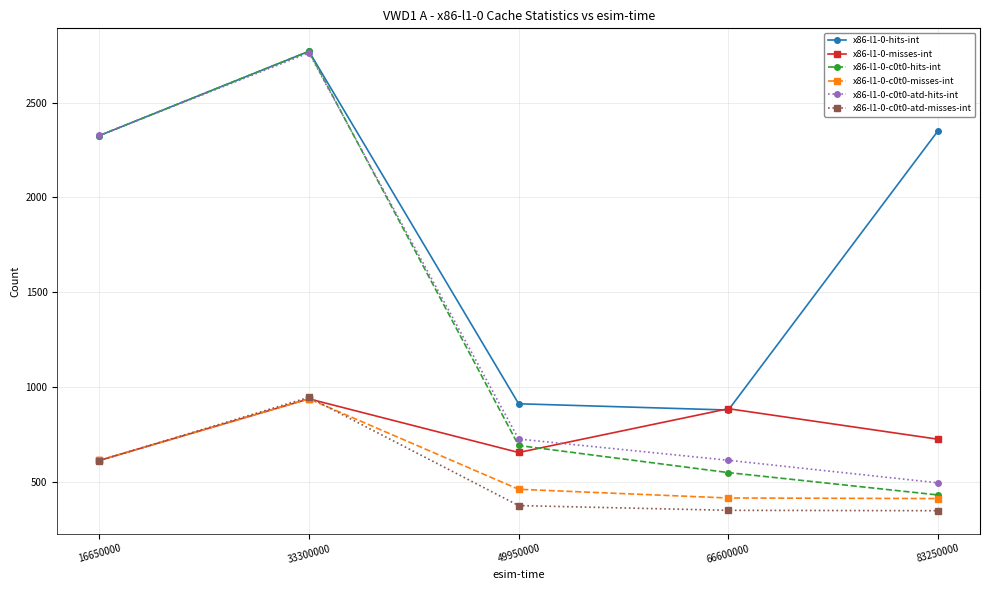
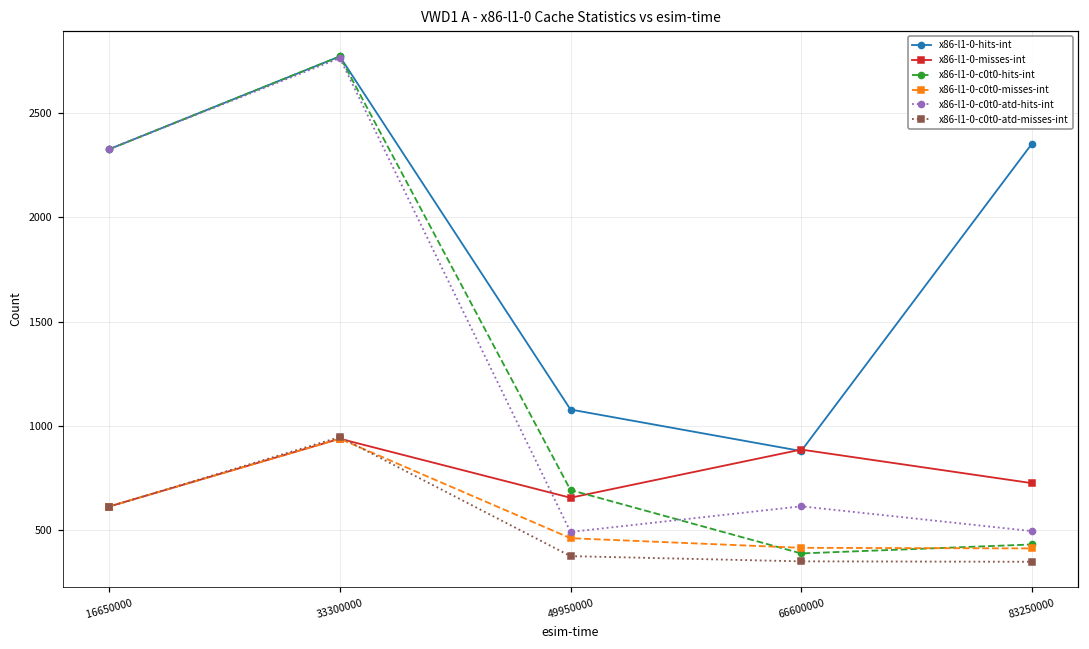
x86-l1-0-hits-int, 49950000: 910 -> 1080
x86-l1-0-c0t0-atd-hits-int, 49950000: 730 -> 490
x86-l1-0-c0t0-hits-int, 66600000: 550 -> 390
